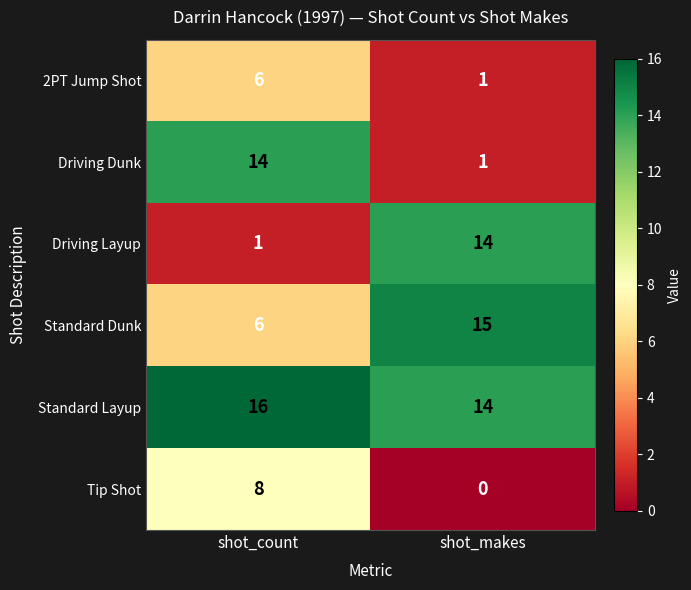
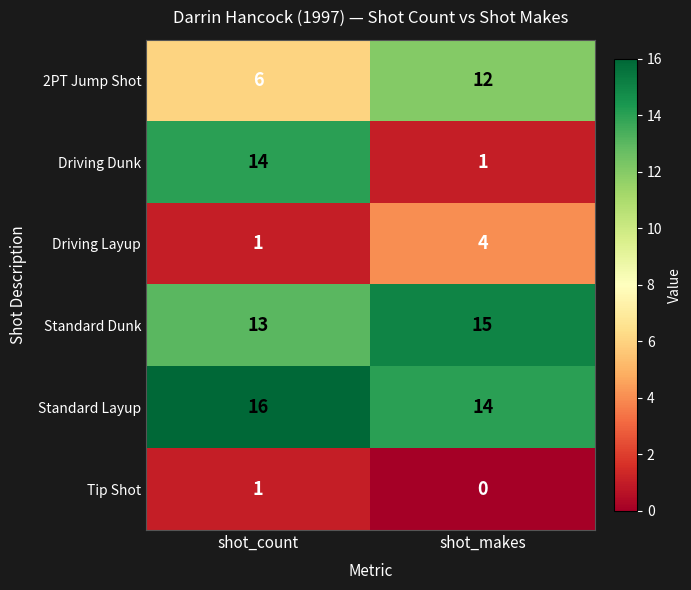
2PT Jump Shot, shot_makes: 1 -> 12
Driving Layup, shot_makes: 14 -> 4
Standard Dunk, shot_count: 6 -> 13
Tip Shot, shot_count: 8 -> 1
